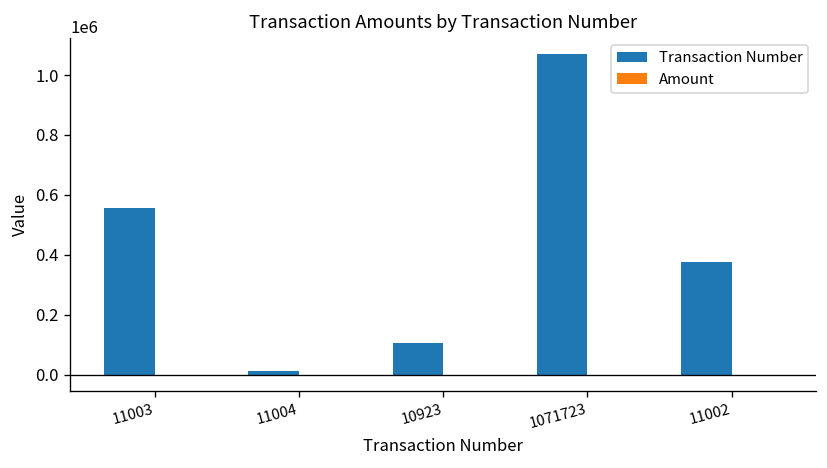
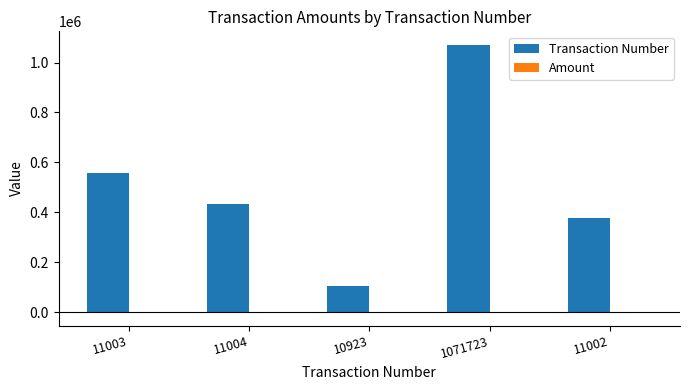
Transaction Number, 11004: 10000 -> 430000
